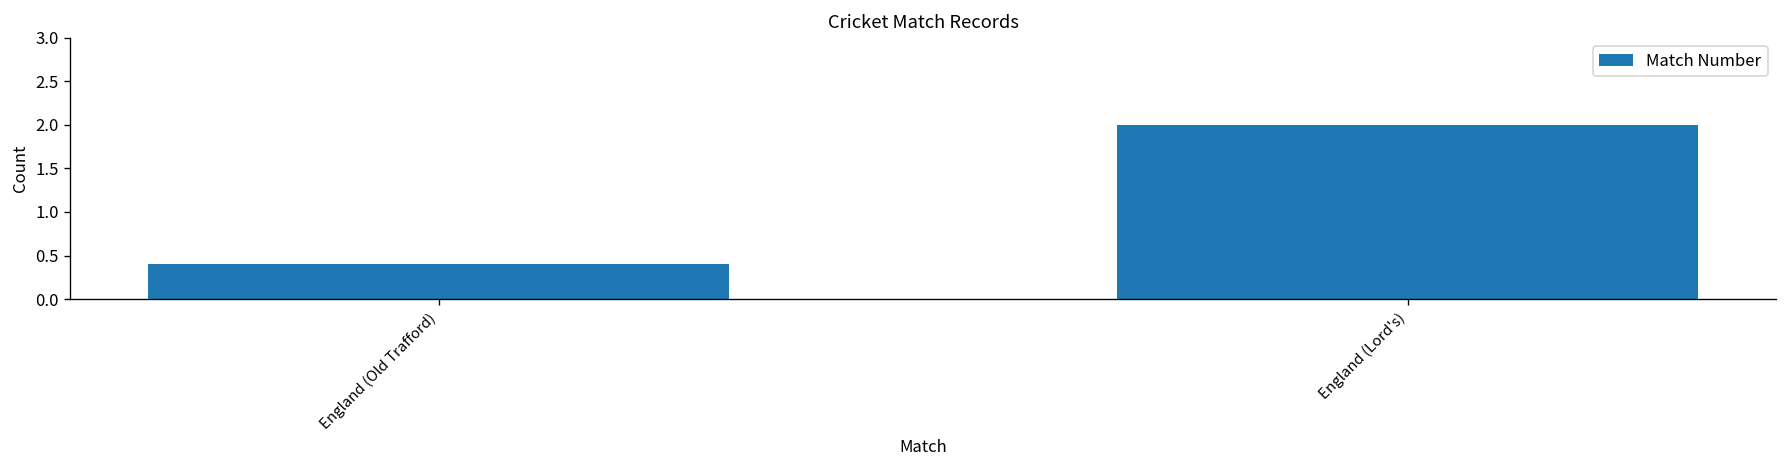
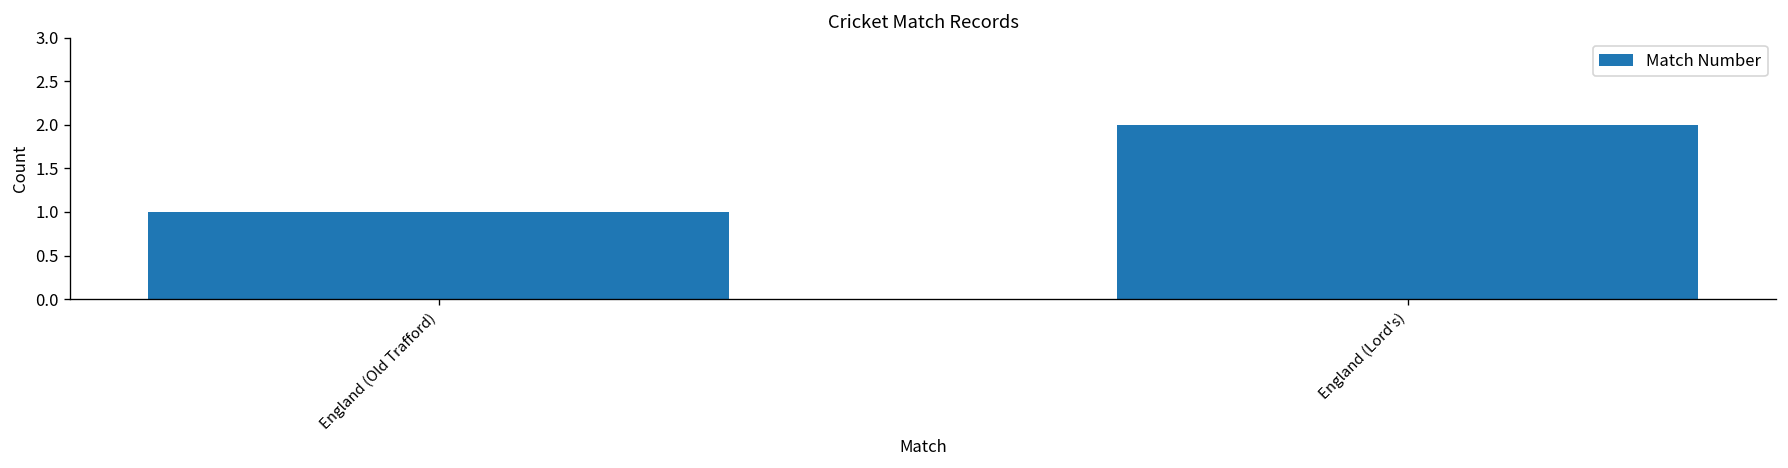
England (Old Trafford): 0.4 -> 1.0
